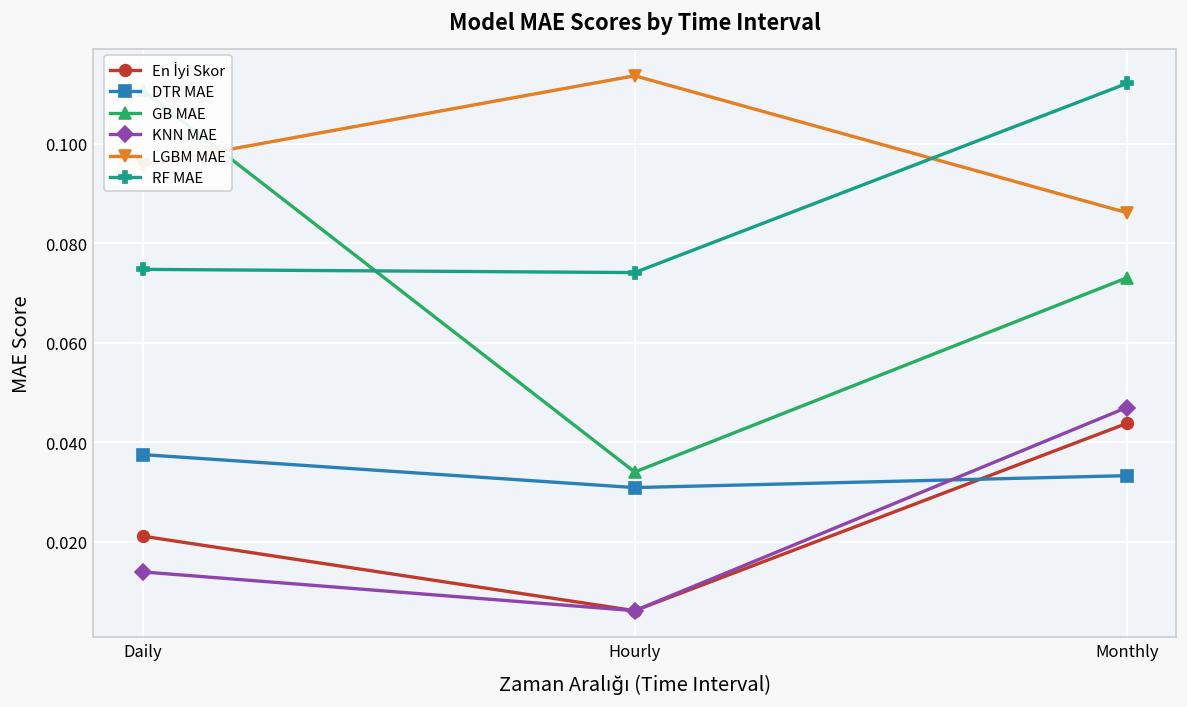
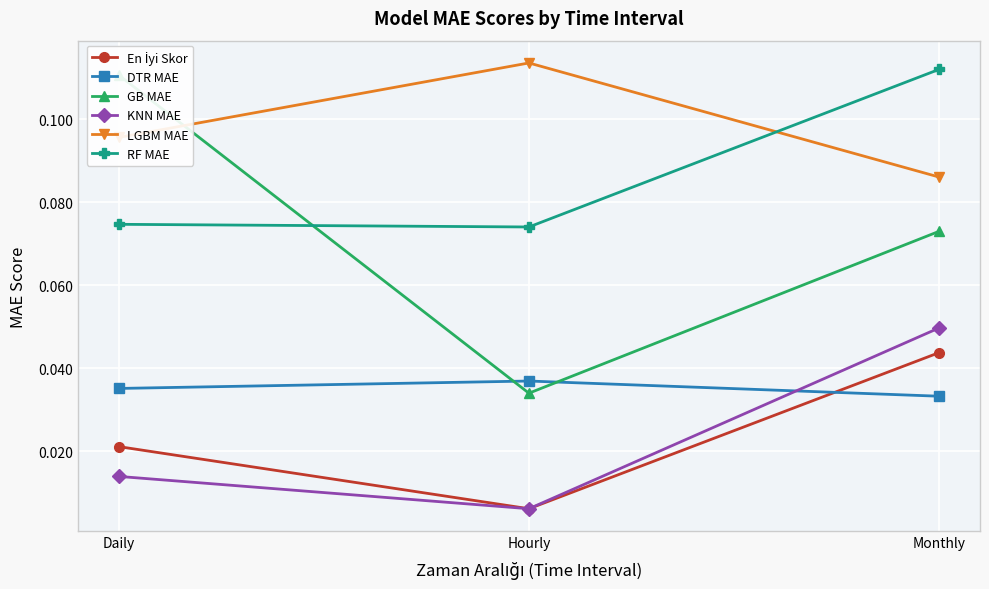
DTR MAE, Daily: 0.037 -> 0.035
DTR MAE, Hourly: 0.031 -> 0.037
KNN MAE, Monthly: 0.047 -> 0.050
